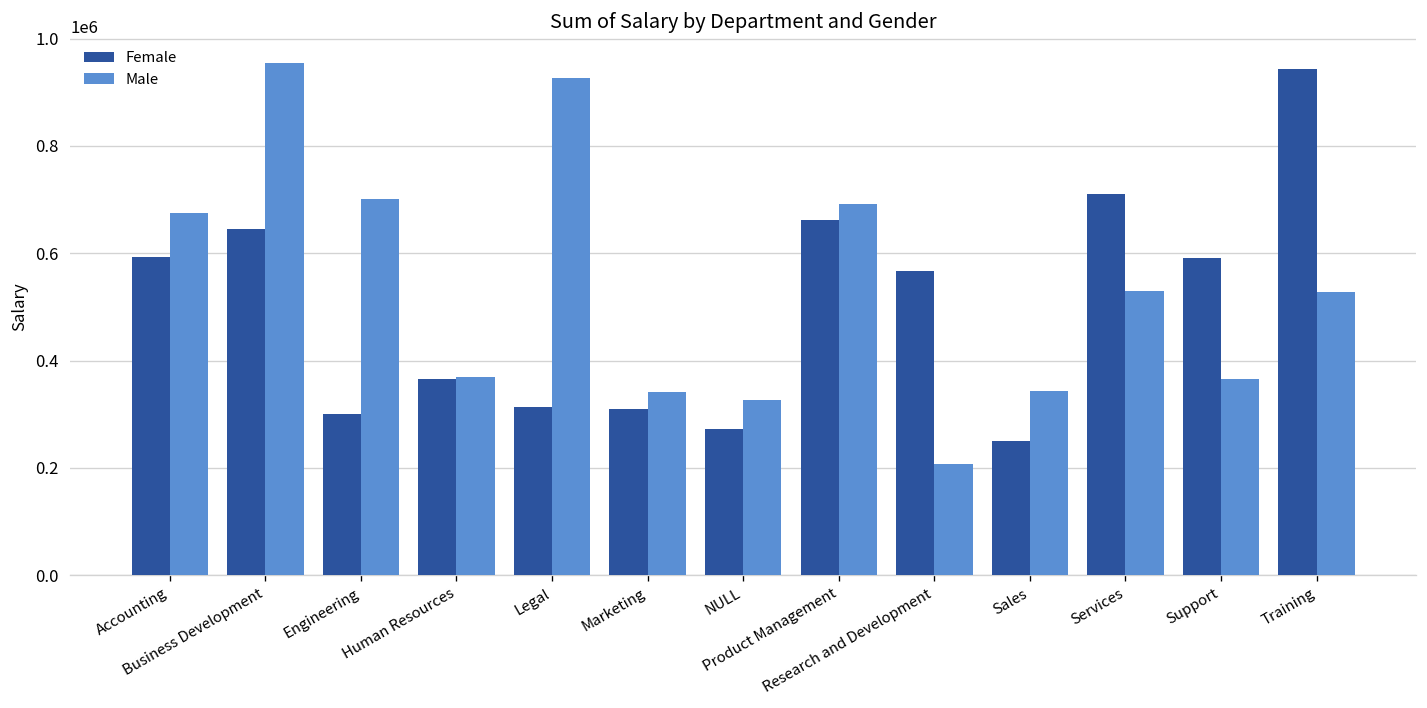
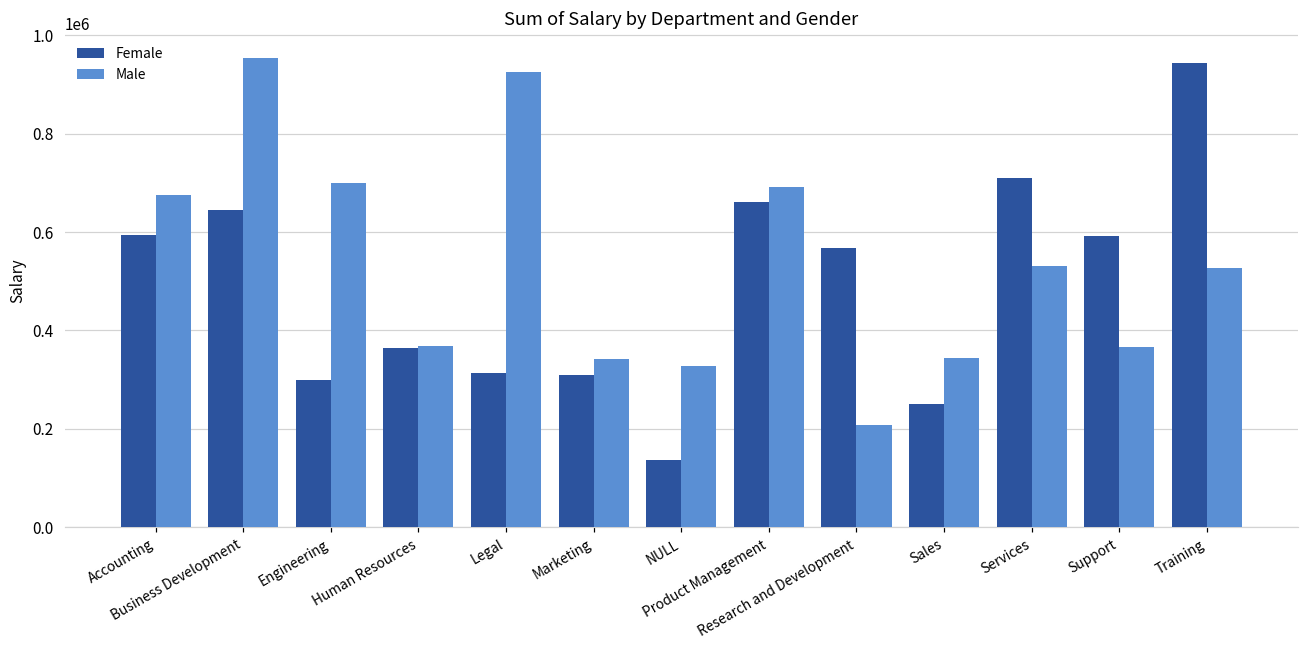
Female, NULL: 270000 -> 140000
